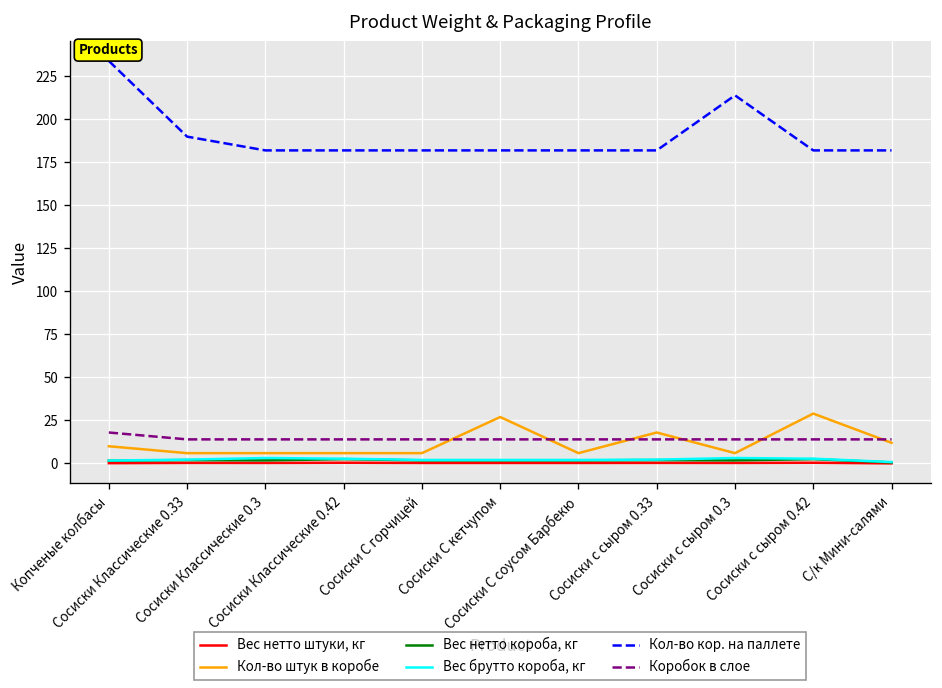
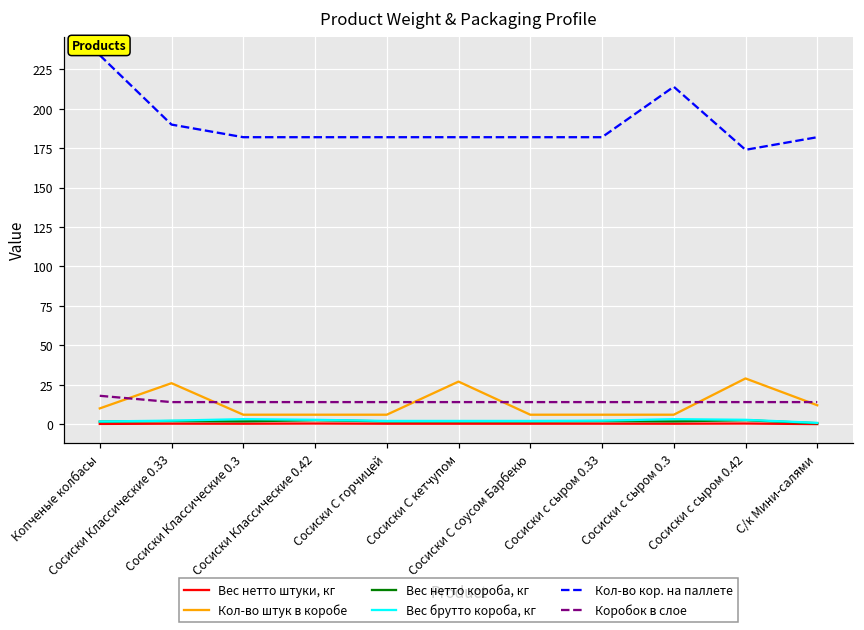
Кол-во штук в коробе, Сосиски Классические 0.33: 6 -> 26
Кол-во штук в коробе, Сосиски с сыром 0.33: 18 -> 6
Кол-во кор. на паллете, Сосиски с сыром 0.42: 182 -> 174
